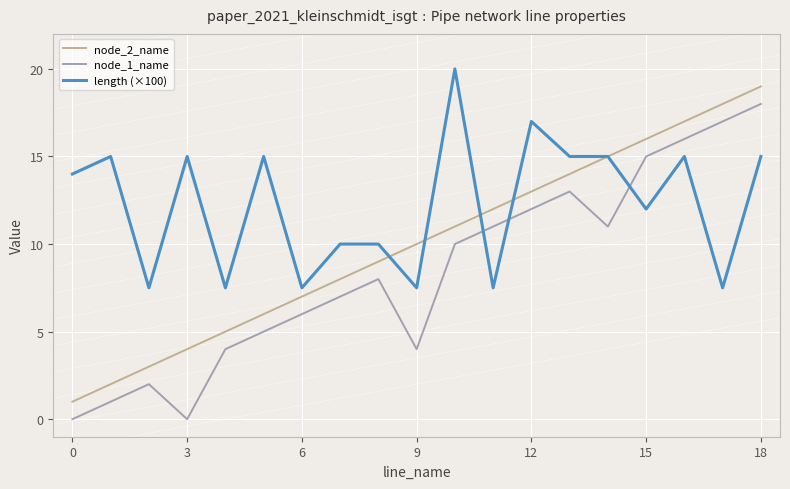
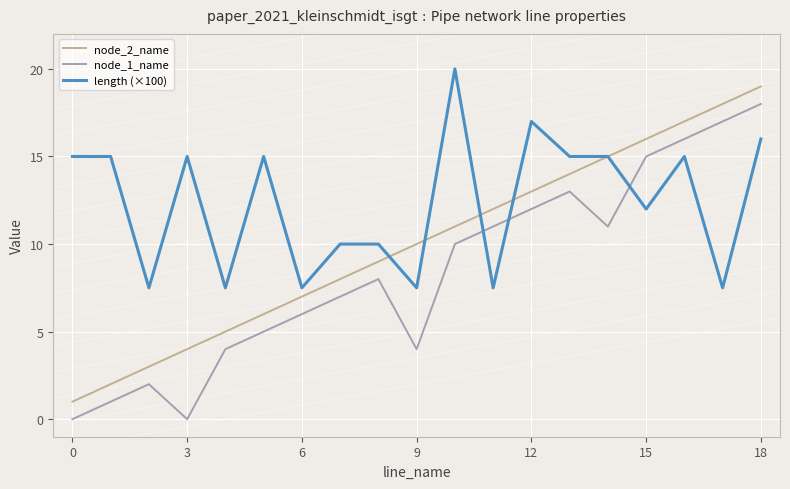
length (×100), 0: 14.0 -> 15.0
length (×100), 18: 15.0 -> 16.0
